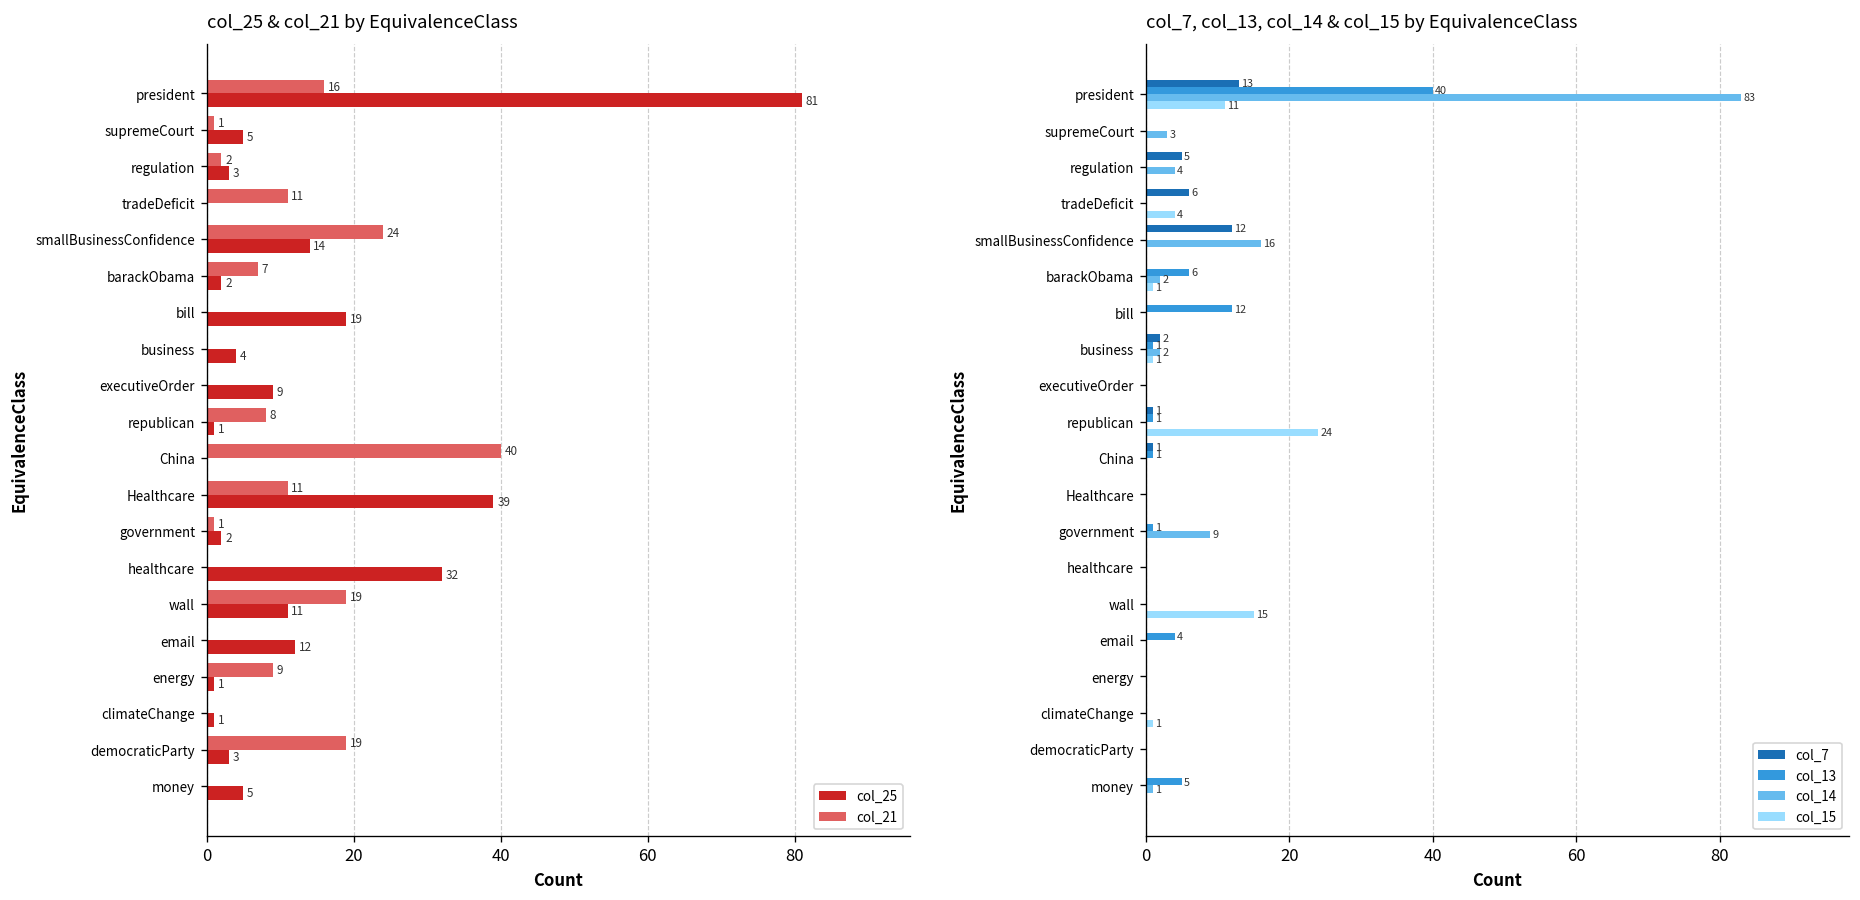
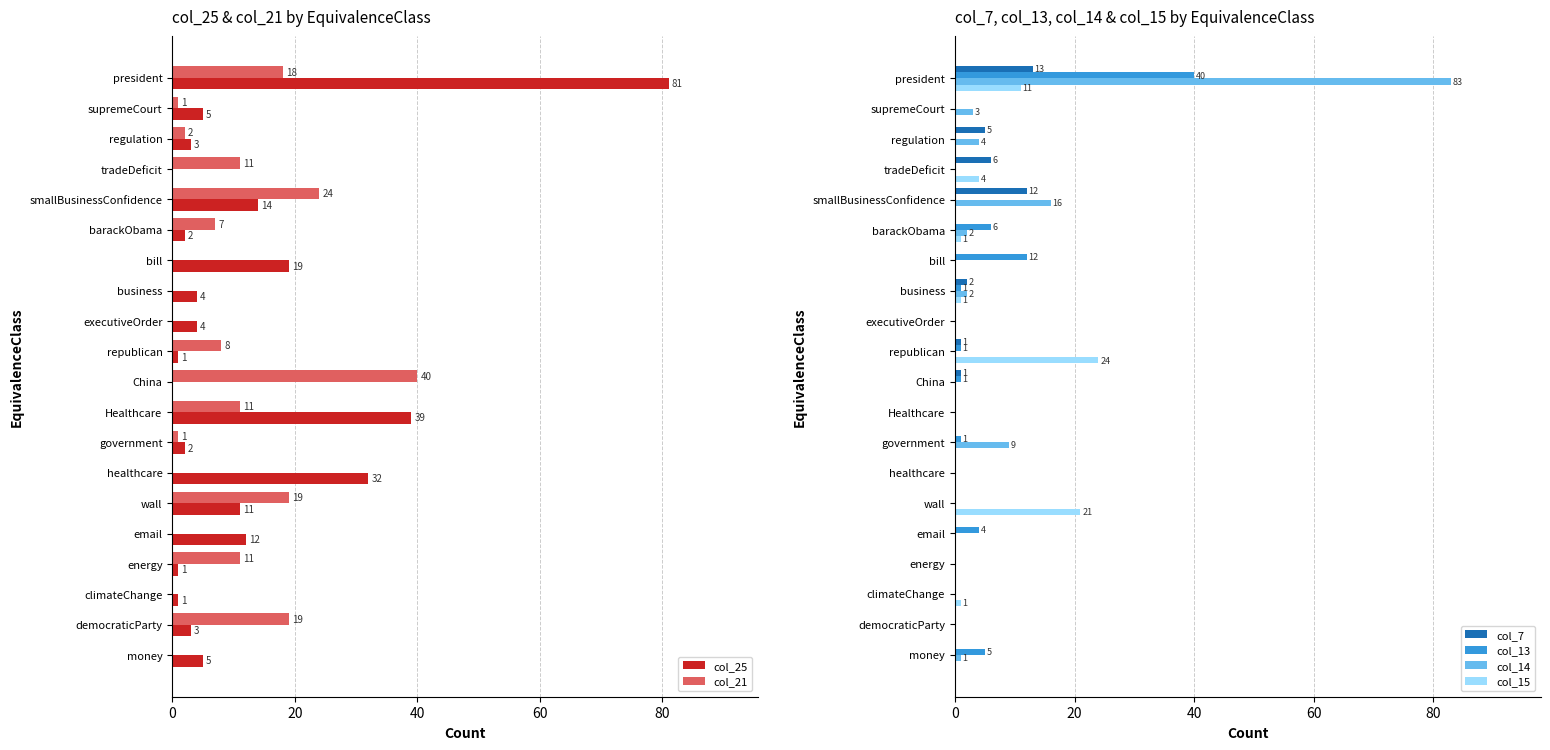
col_25 & col_21 by EquivalenceClass, col_21, president: 16 -> 18
col_25 & col_21 by EquivalenceClass, col_25, executiveOrder: 9 -> 4
col_25 & col_21 by EquivalenceClass, col_21, energy: 9 -> 11
col_7, col_13, col_14 & col_15 by EquivalenceClass, col_15, wall: 15 -> 21
